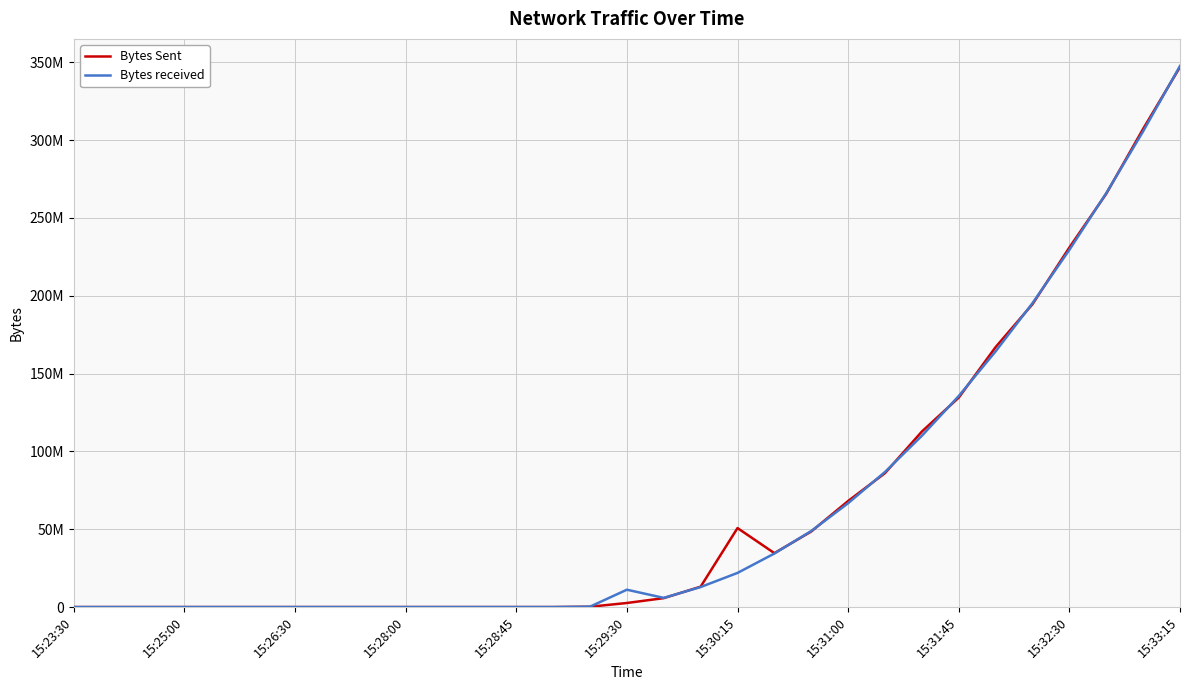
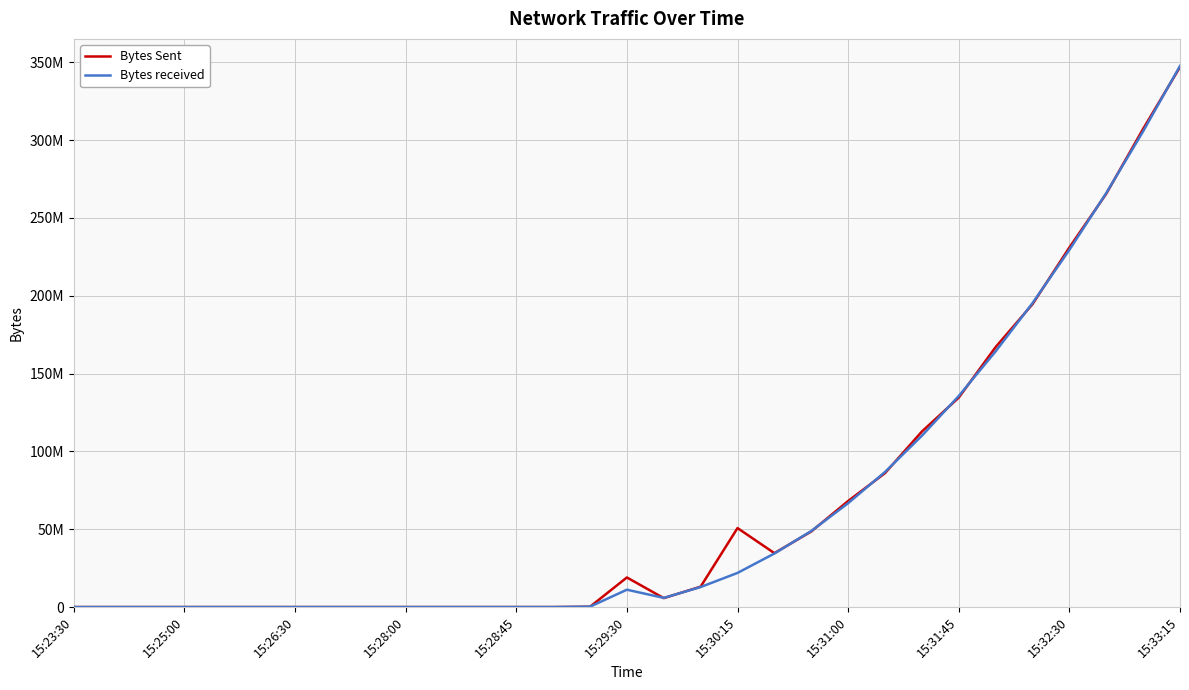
Bytes Sent, 15:29:30: 3000000 -> 19000000
